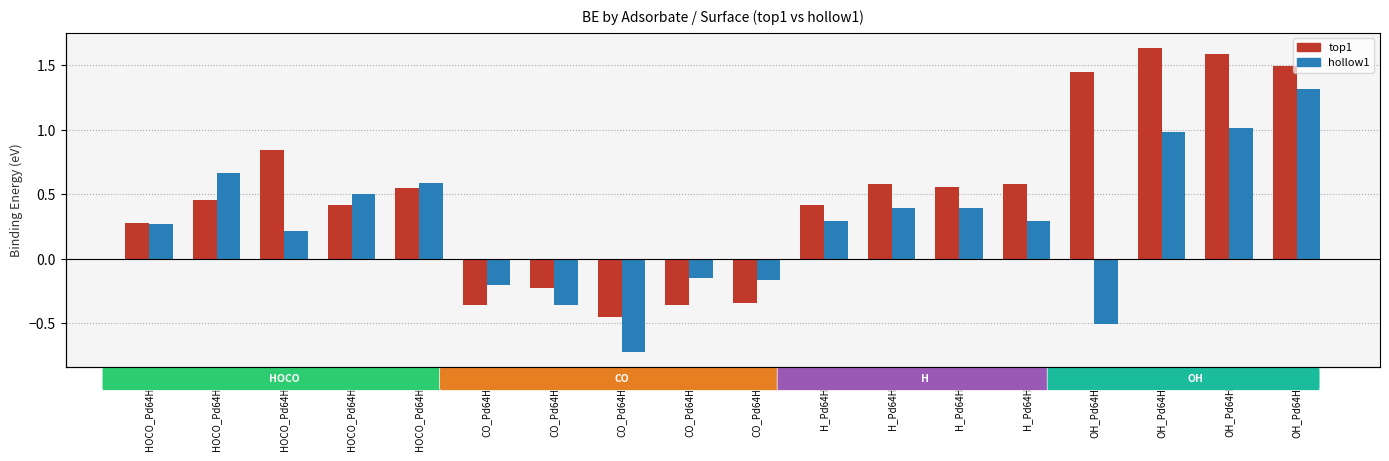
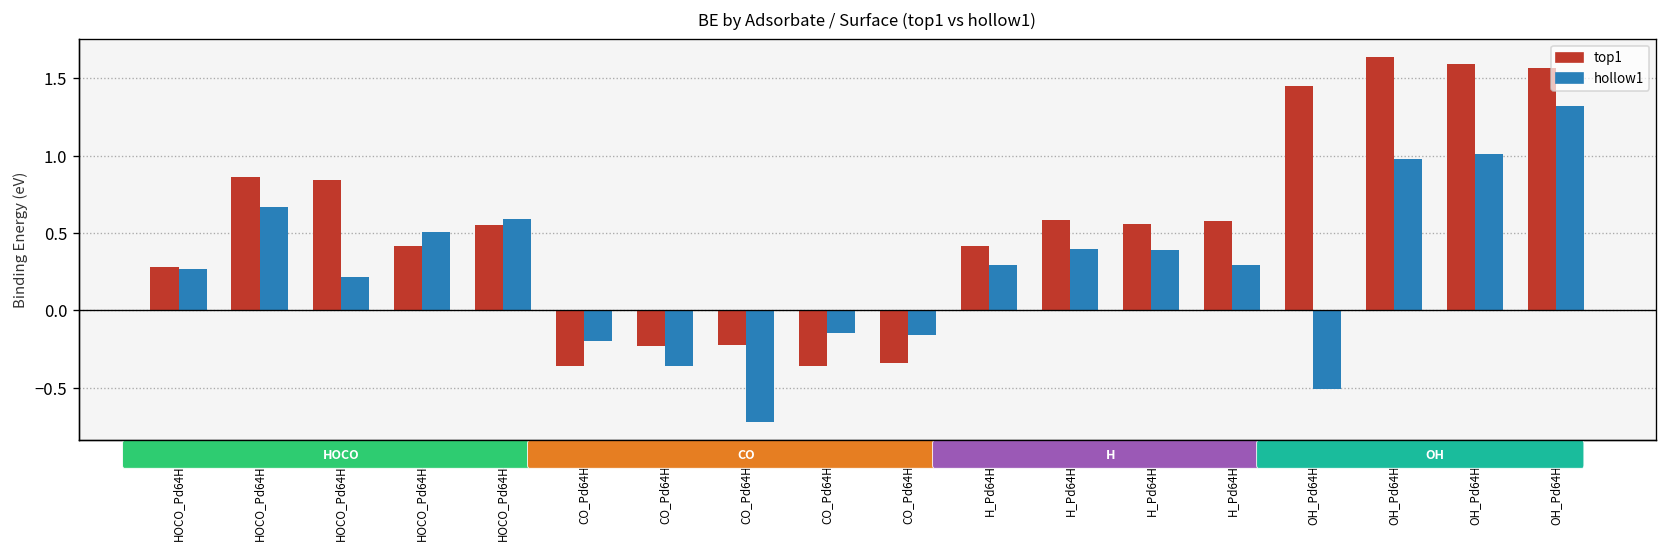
top1, HOCO_Pd64H60: 0.46 -> 0.86
top1, CO_Pd64H57: -0.45 -> -0.22
top1, OH_Pd64H48: 1.49 -> 1.56
